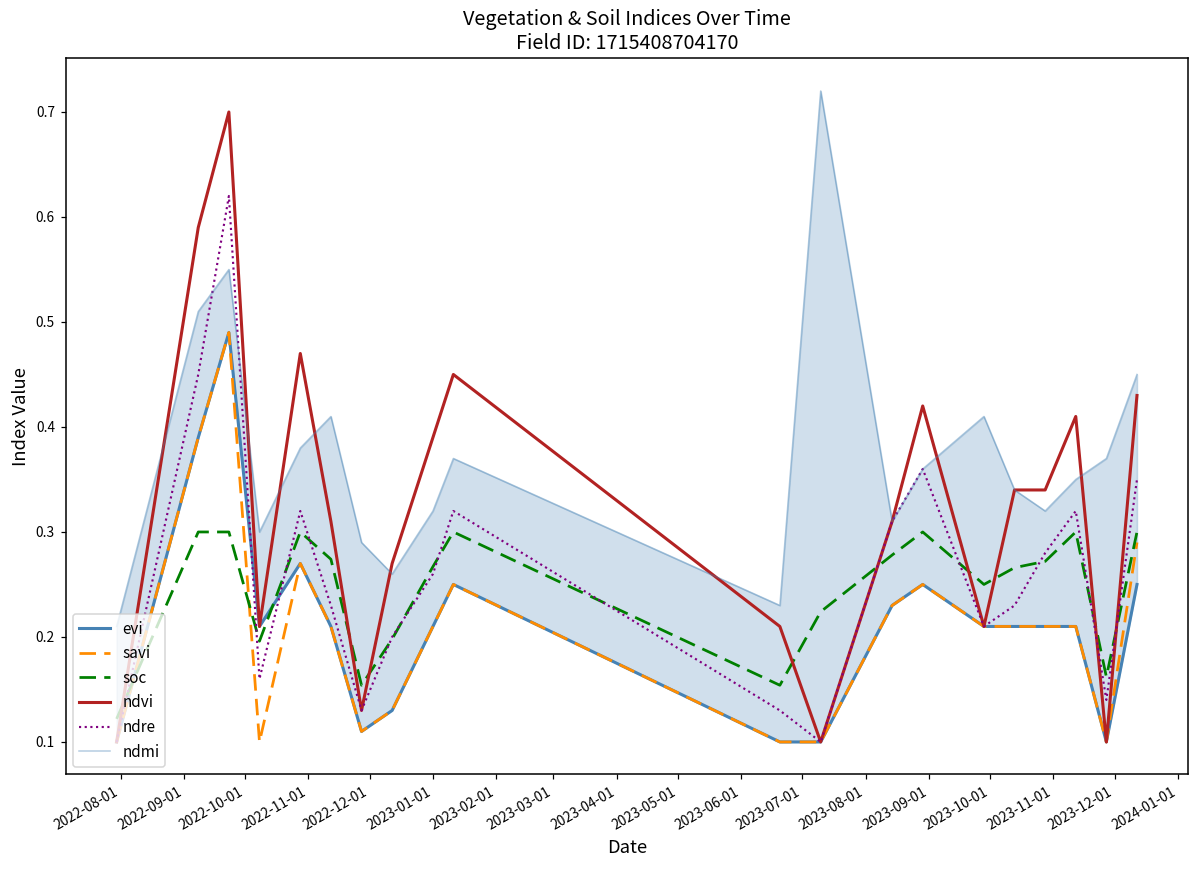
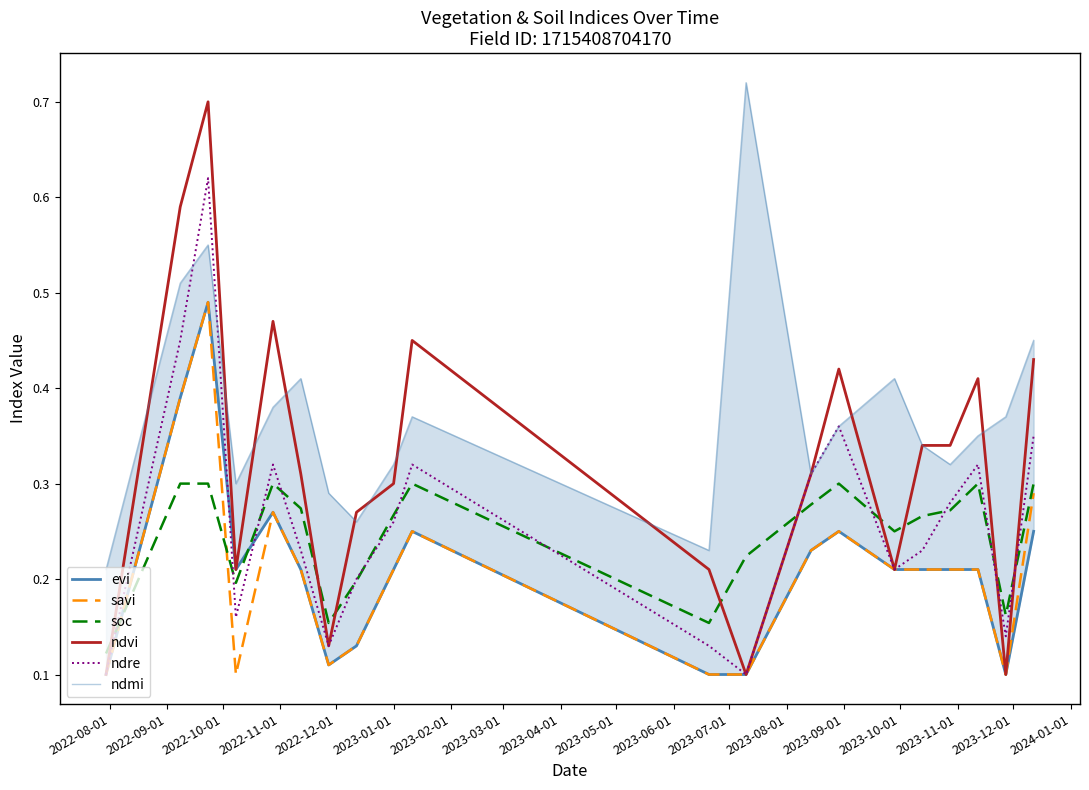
ndvi, 2023-01-01: 0.39 -> 0.30
